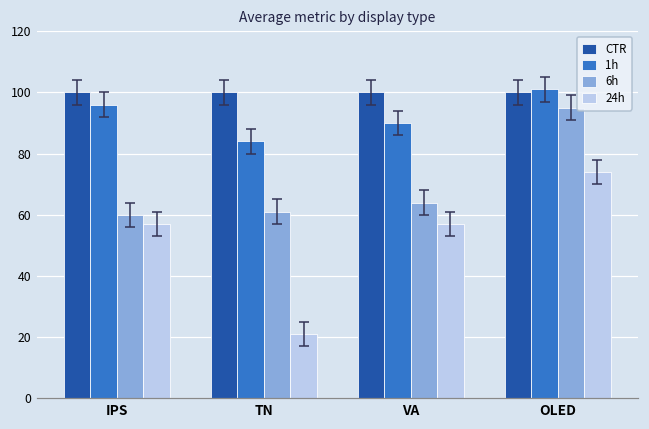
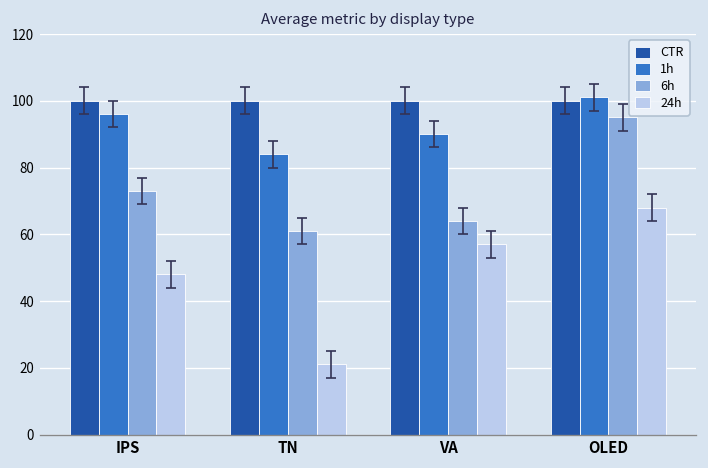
6h, IPS: 60 -> 73
24h, IPS: 57 -> 48
24h, OLED: 74 -> 68
